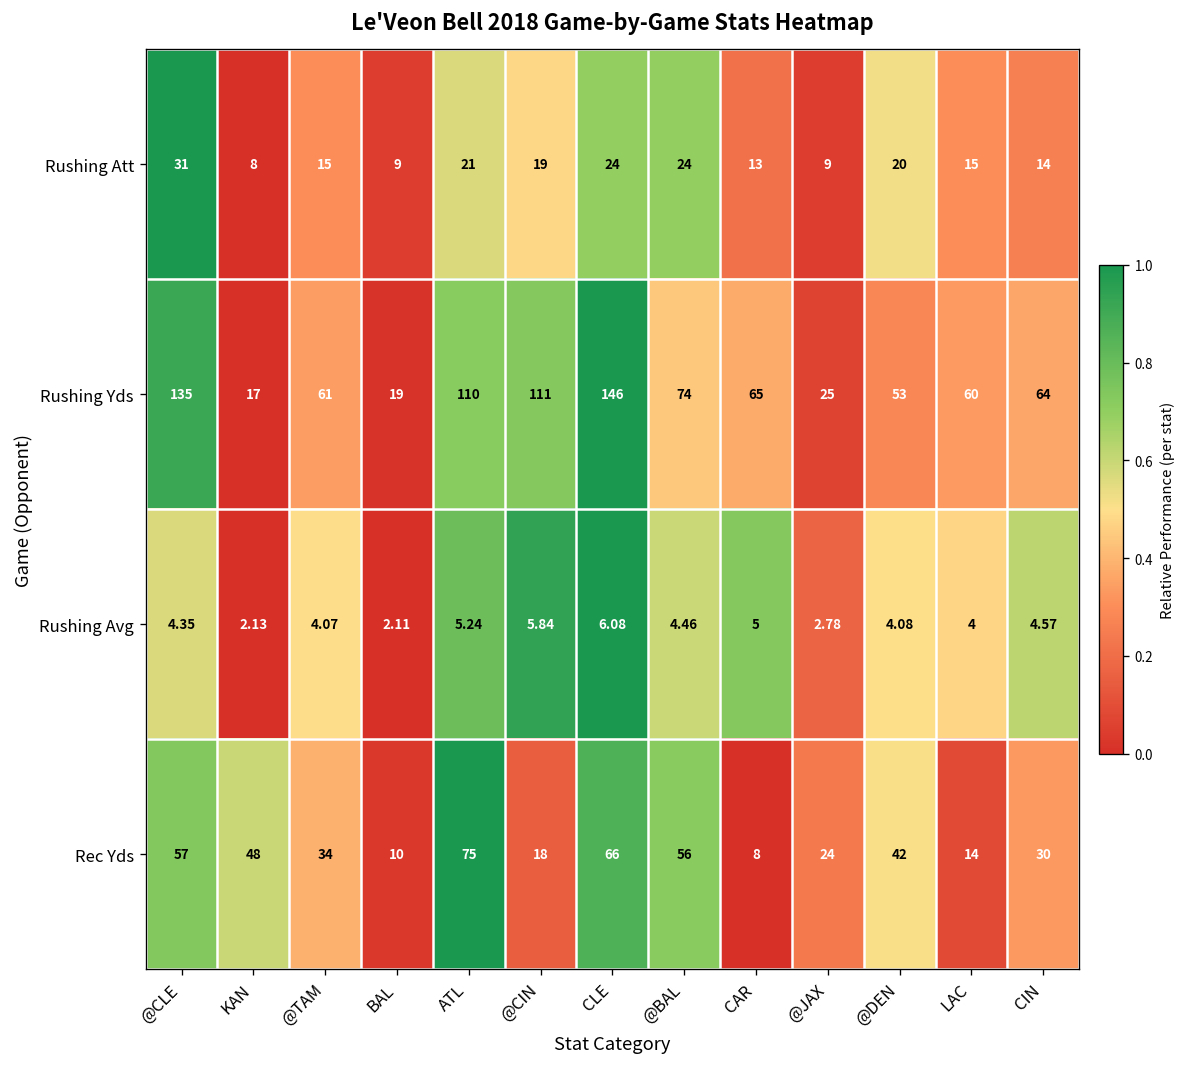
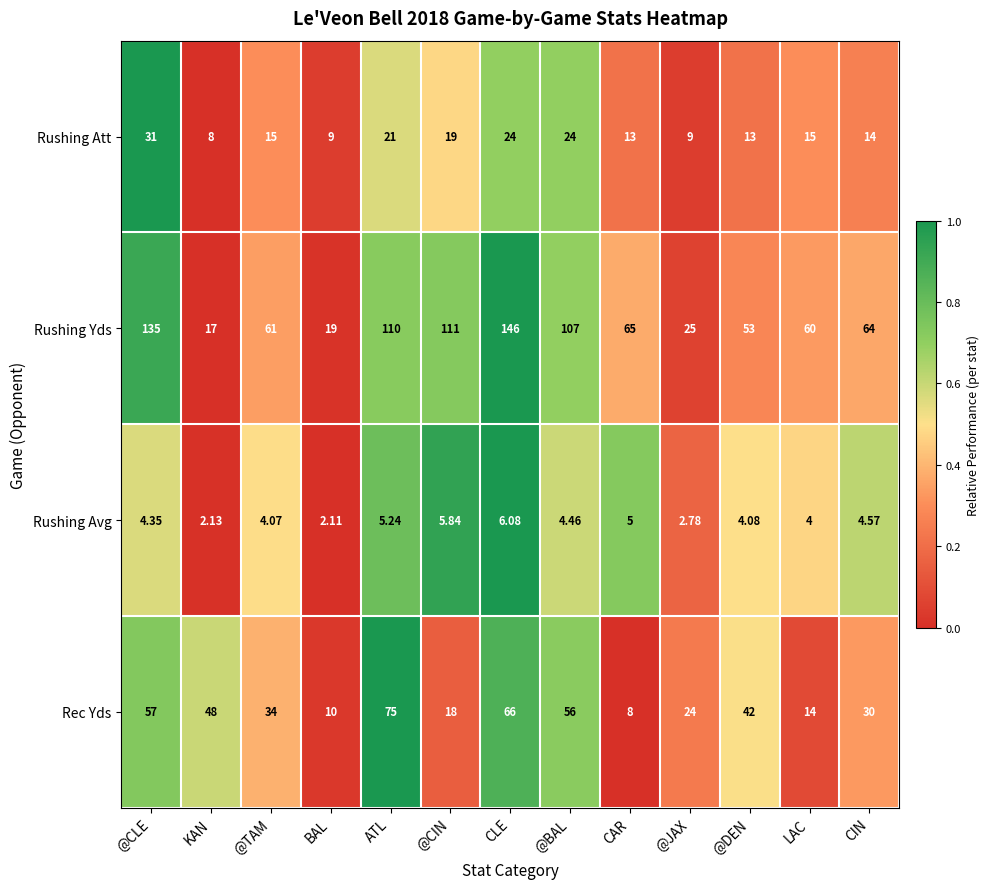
Rushing Att, @DEN: 20 -> 13
Rushing Yds, @BAL: 74 -> 107
